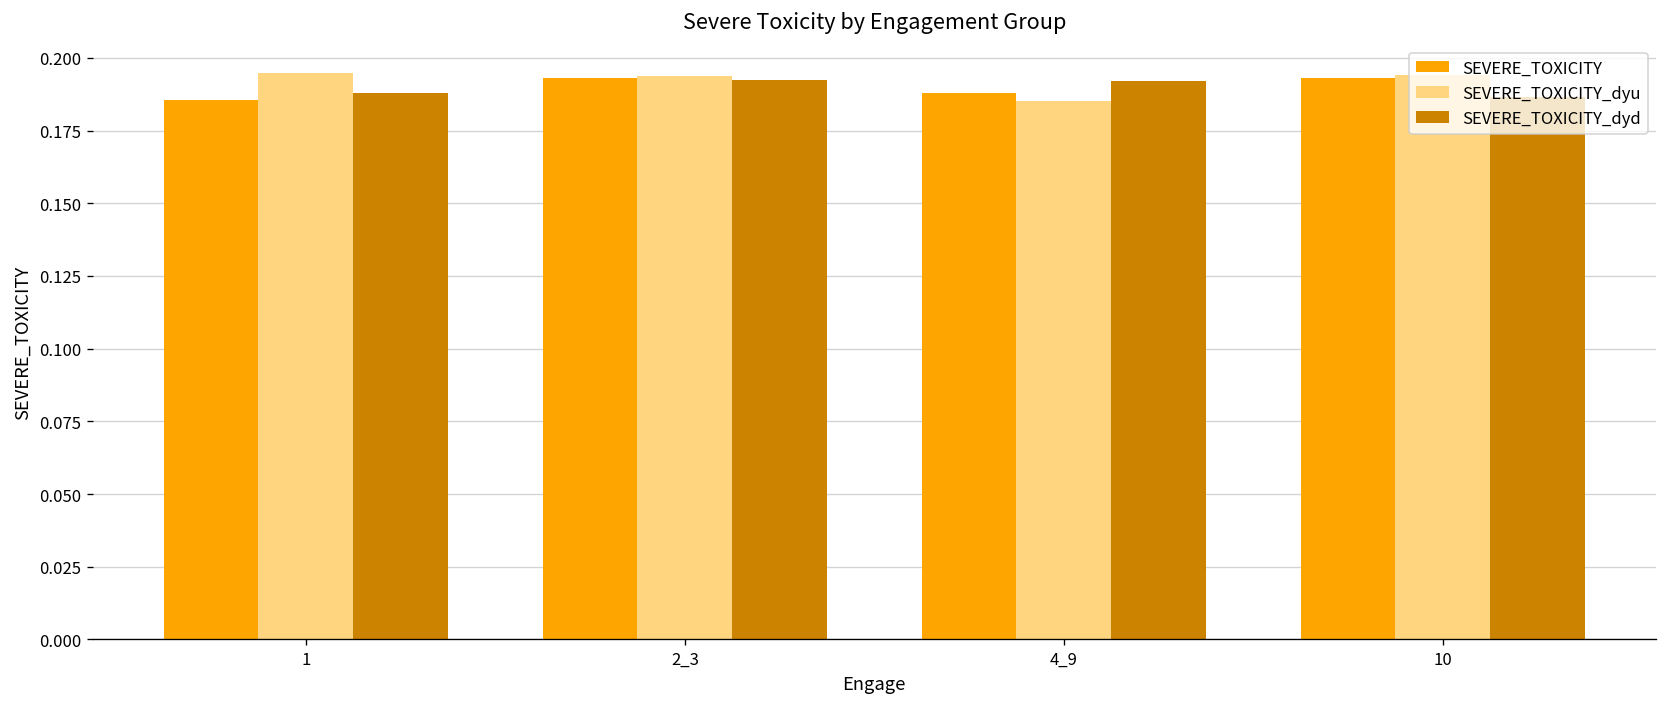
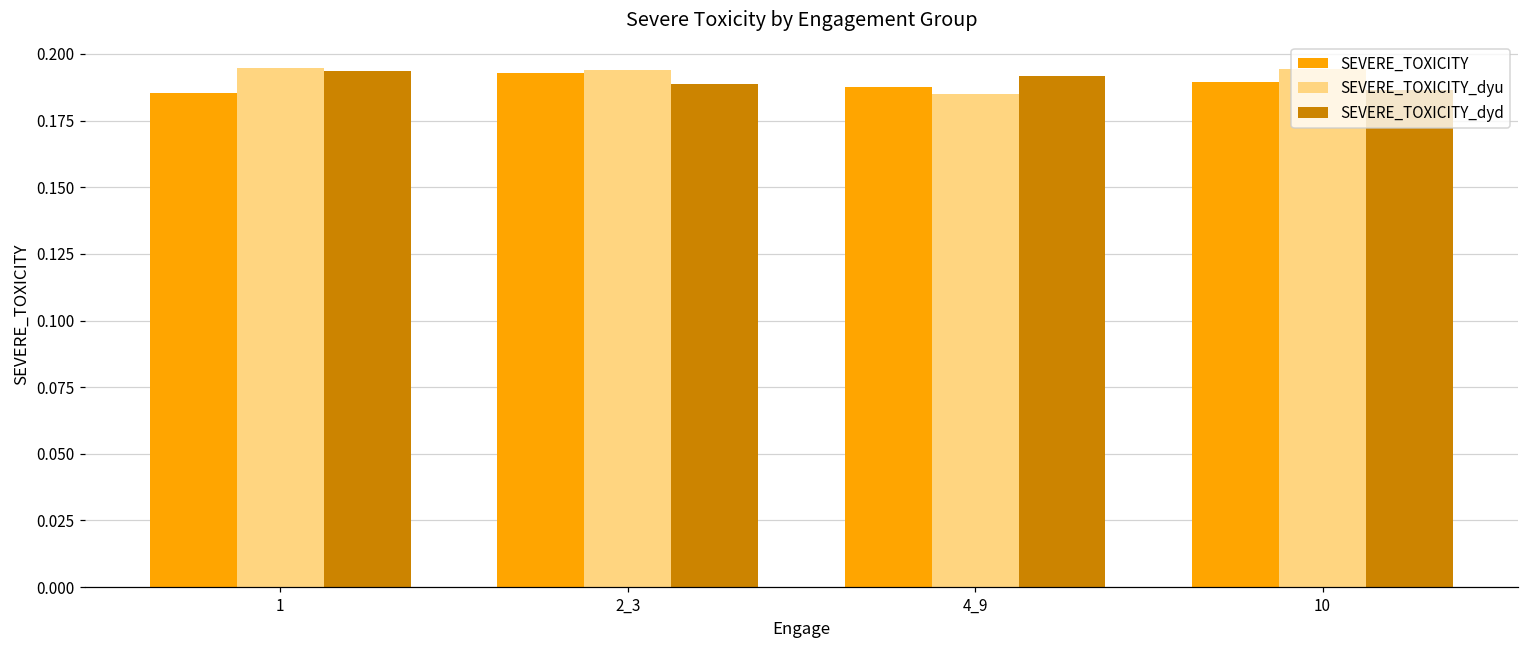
SEVERE_TOXICITY_dyd, 1: 0.188 -> 0.194
SEVERE_TOXICITY_dyd, 2_3: 0.192 -> 0.189
SEVERE_TOXICITY, 10: 0.193 -> 0.189
